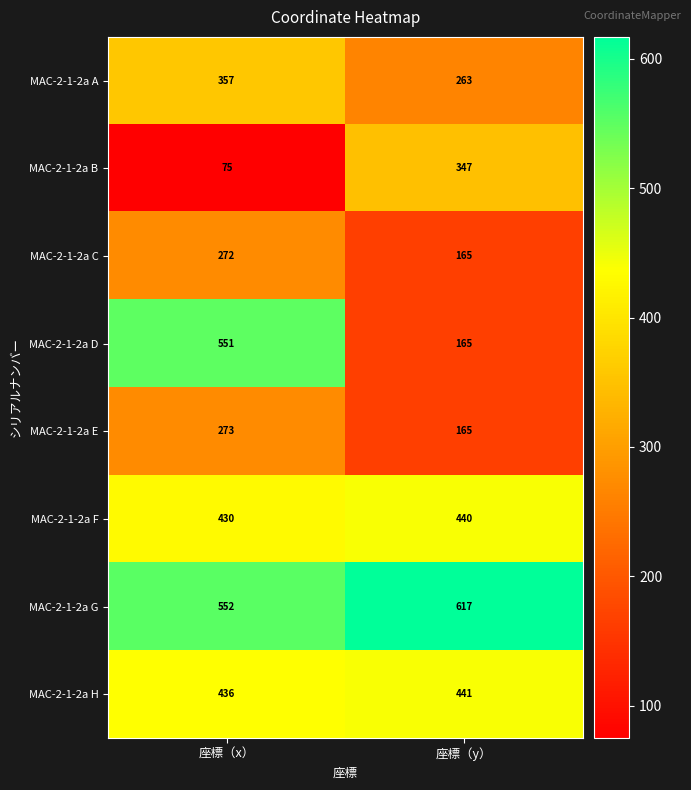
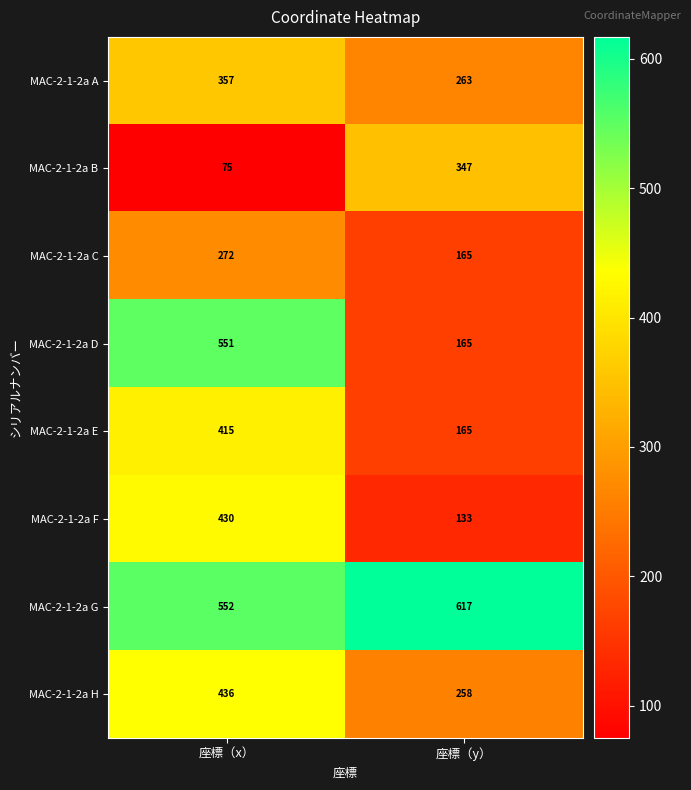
MAC-2-1-2a E, 座標（x）: 273 -> 415
MAC-2-1-2a F, 座標（y）: 440 -> 133
MAC-2-1-2a H, 座標（y）: 441 -> 258
